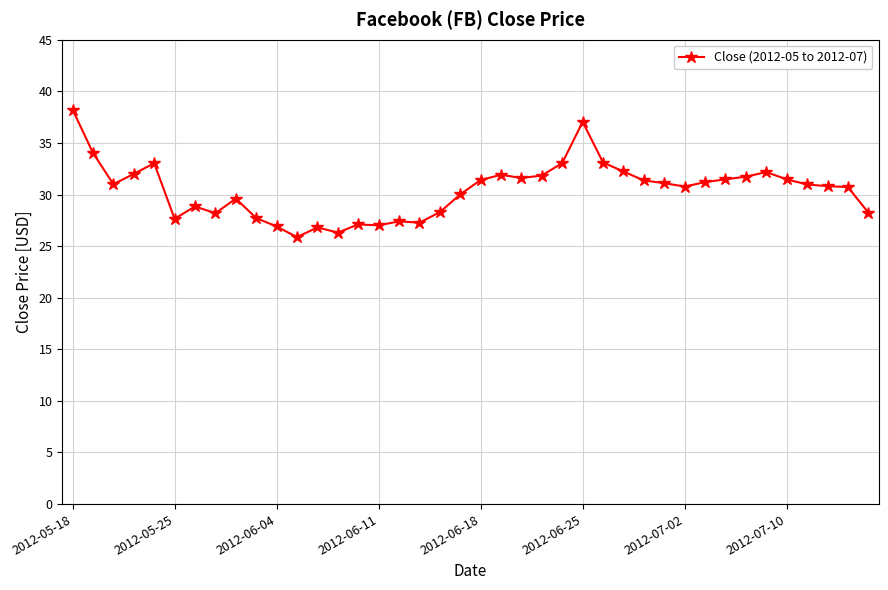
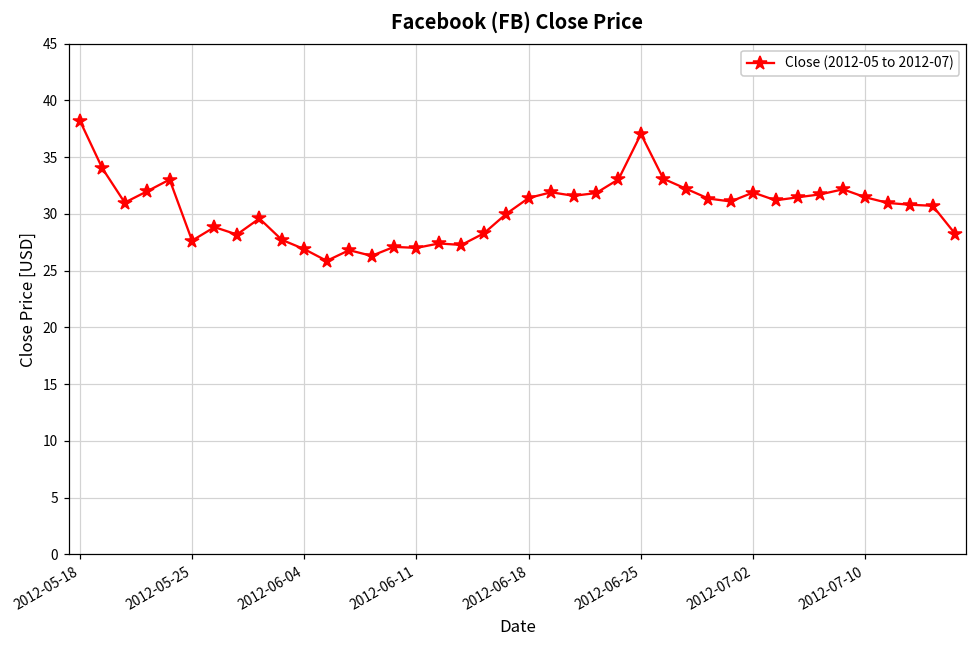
2012-07-02: 30.8 -> 31.9
